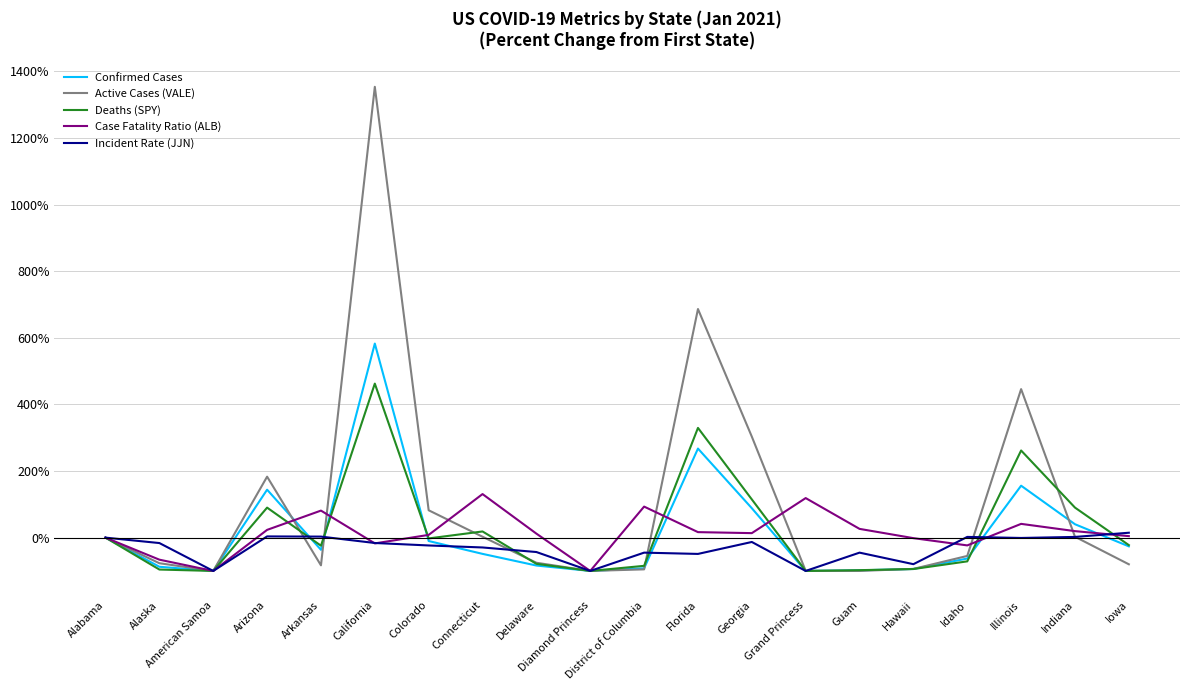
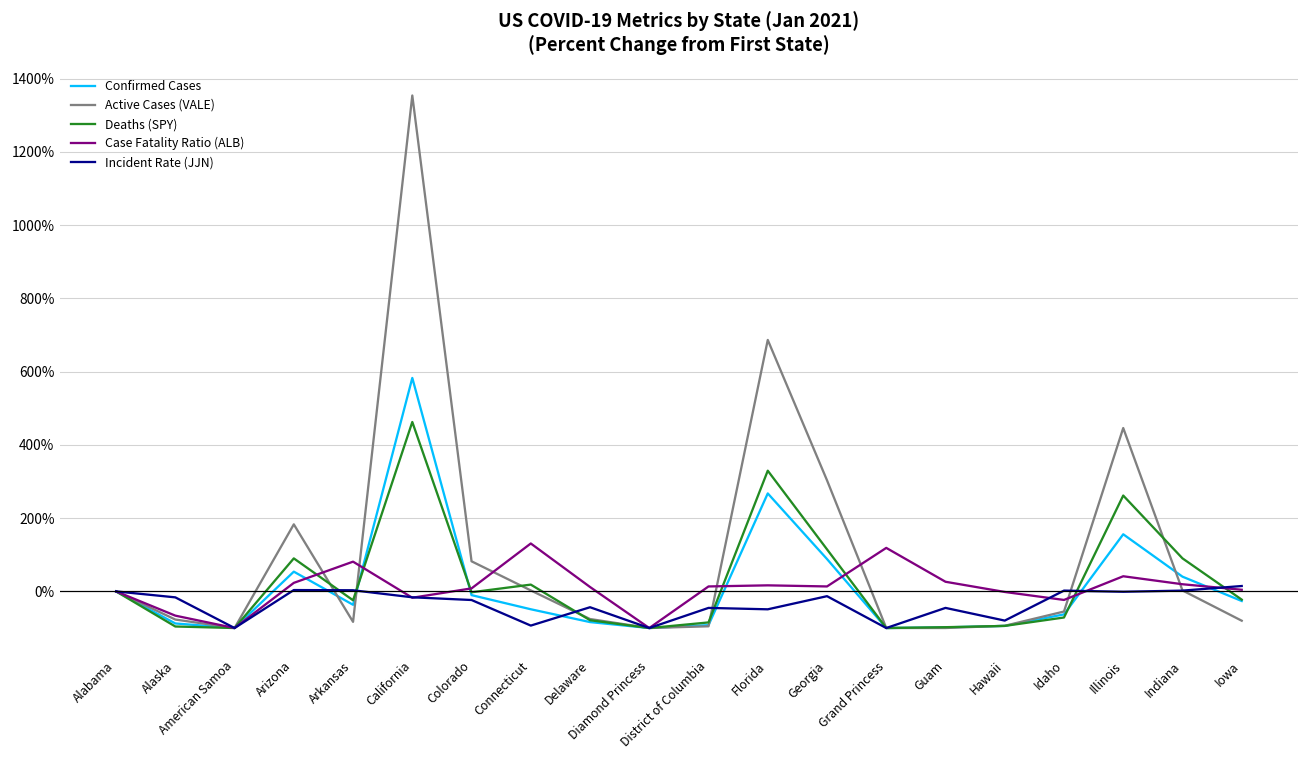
Confirmed Cases, Arizona: 140% -> 50%
Incident Rate (JJN), Connecticut: -30% -> -90%
Case Fatality Ratio (ALB), District of Columbia: 90% -> 10%
